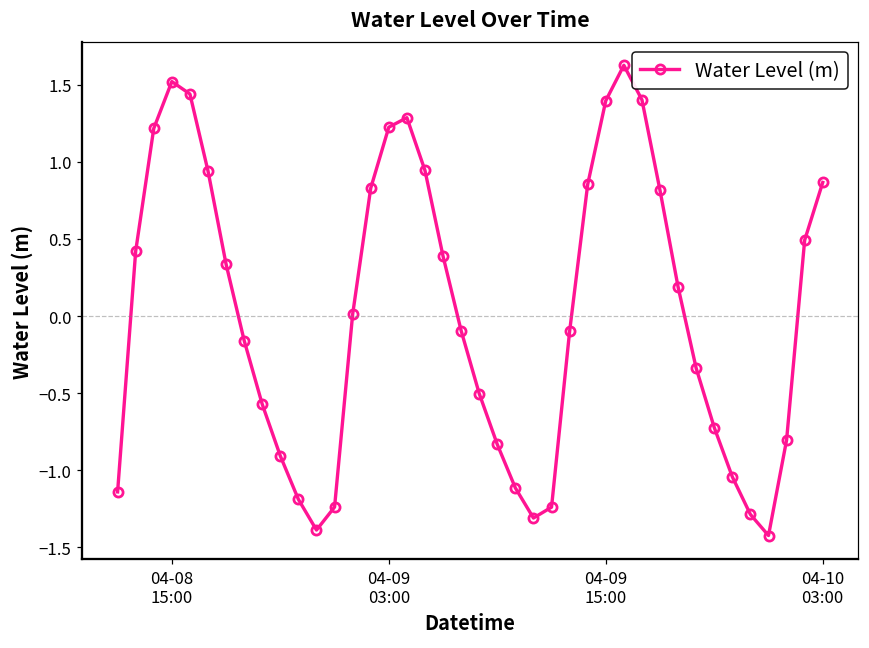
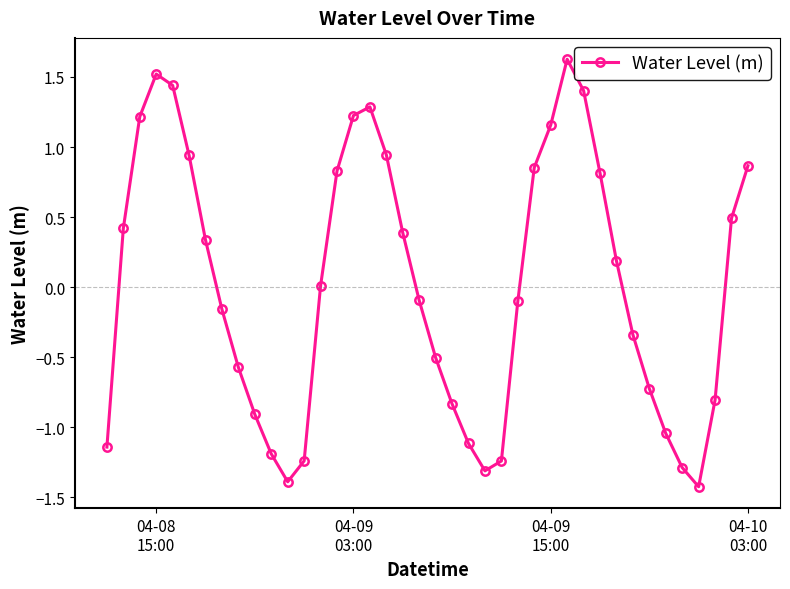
04-09 15:00: 1.40 -> 1.16
